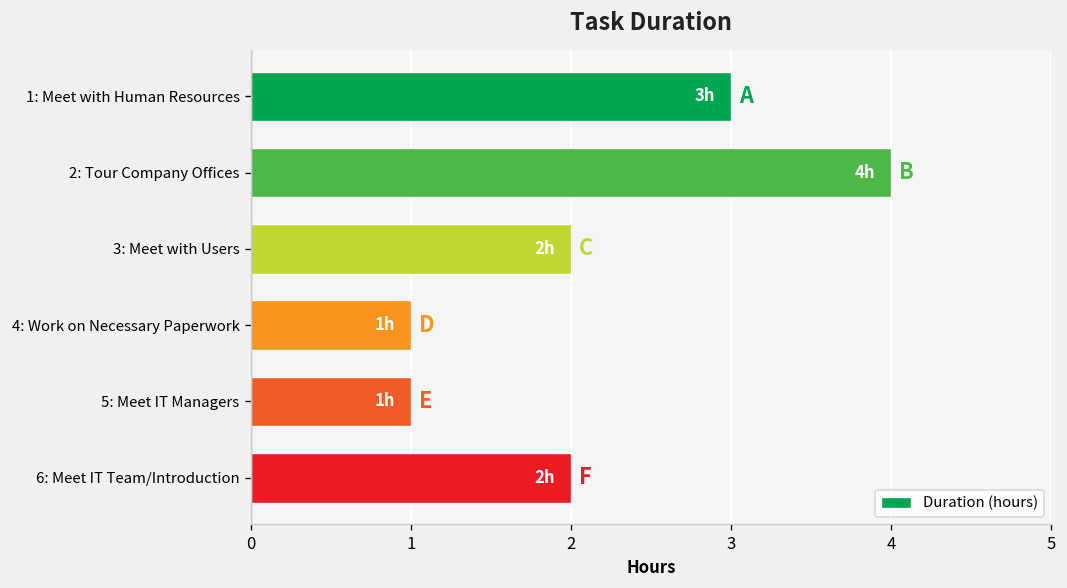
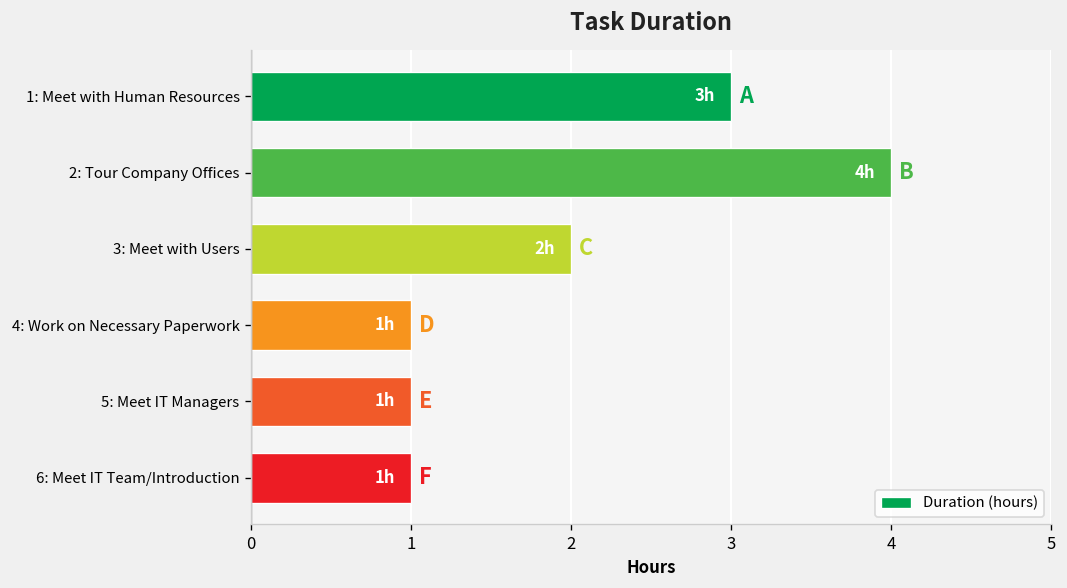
6: Meet IT Team/Introduction: 2h -> 1h
